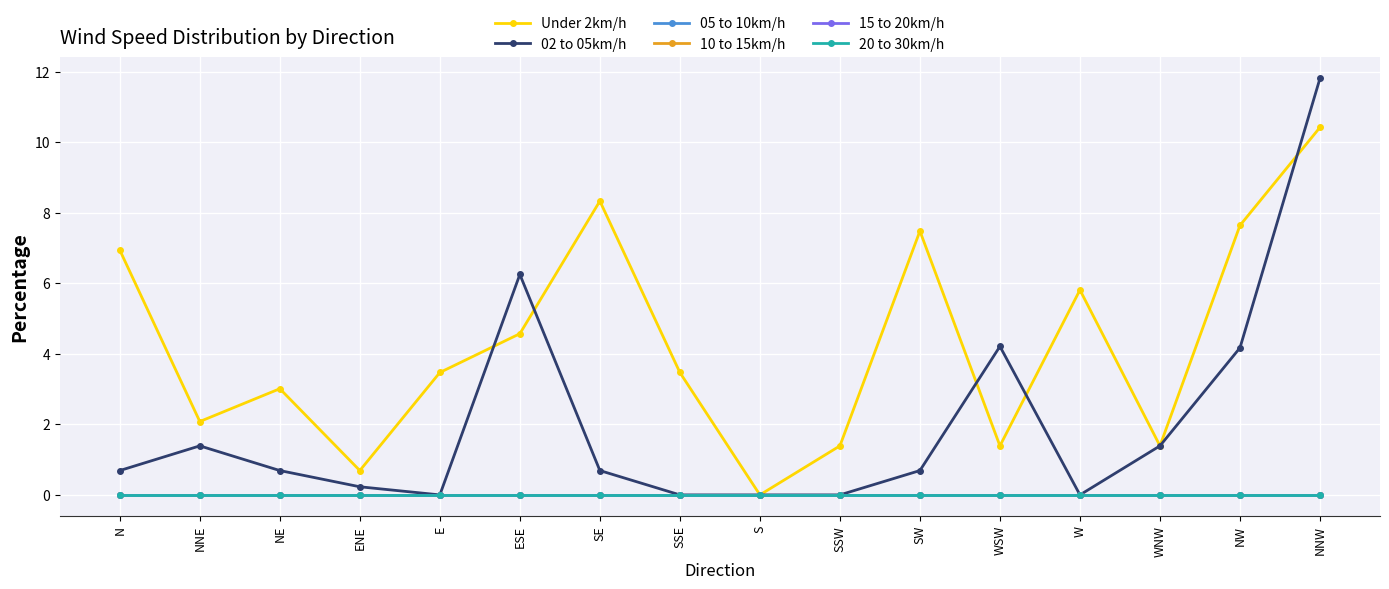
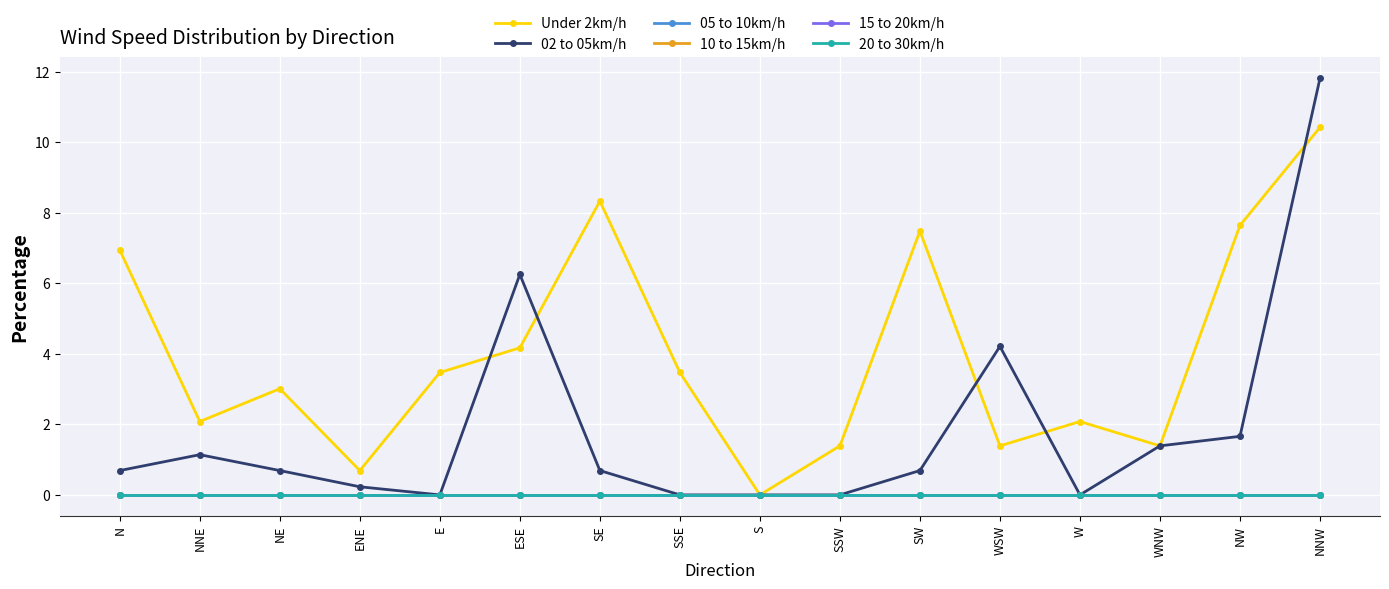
02 to 05km/h, NNE: 1.4 -> 1.1
Under 2km/h, ESE: 4.6 -> 4.2
Under 2km/h, W: 5.8 -> 2.1
02 to 05km/h, NW: 4.2 -> 1.7
